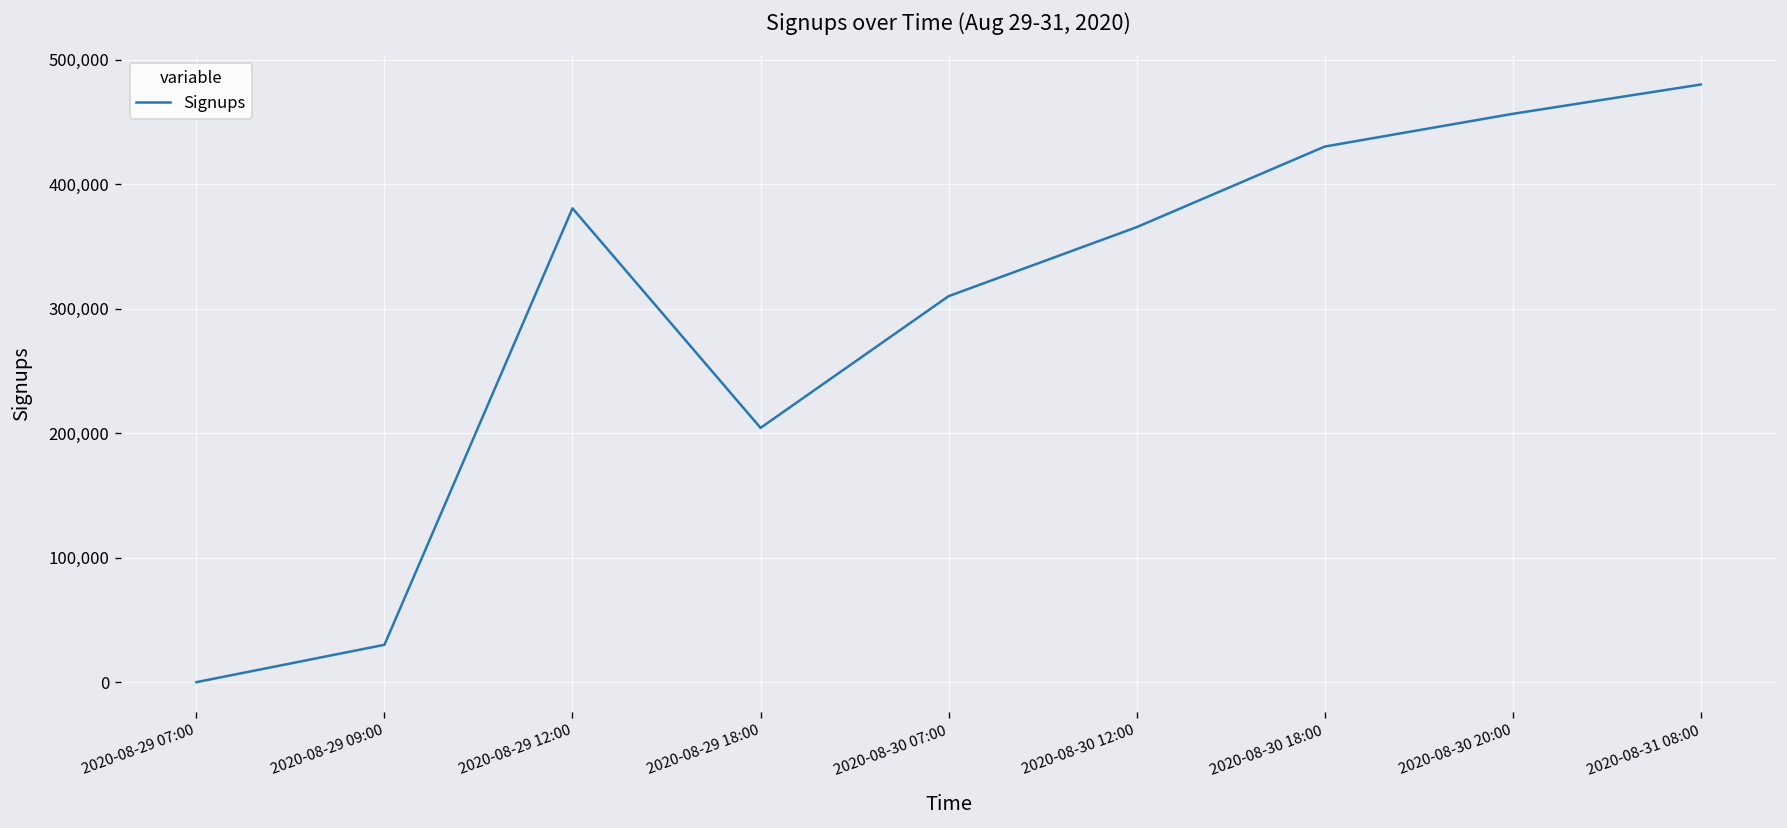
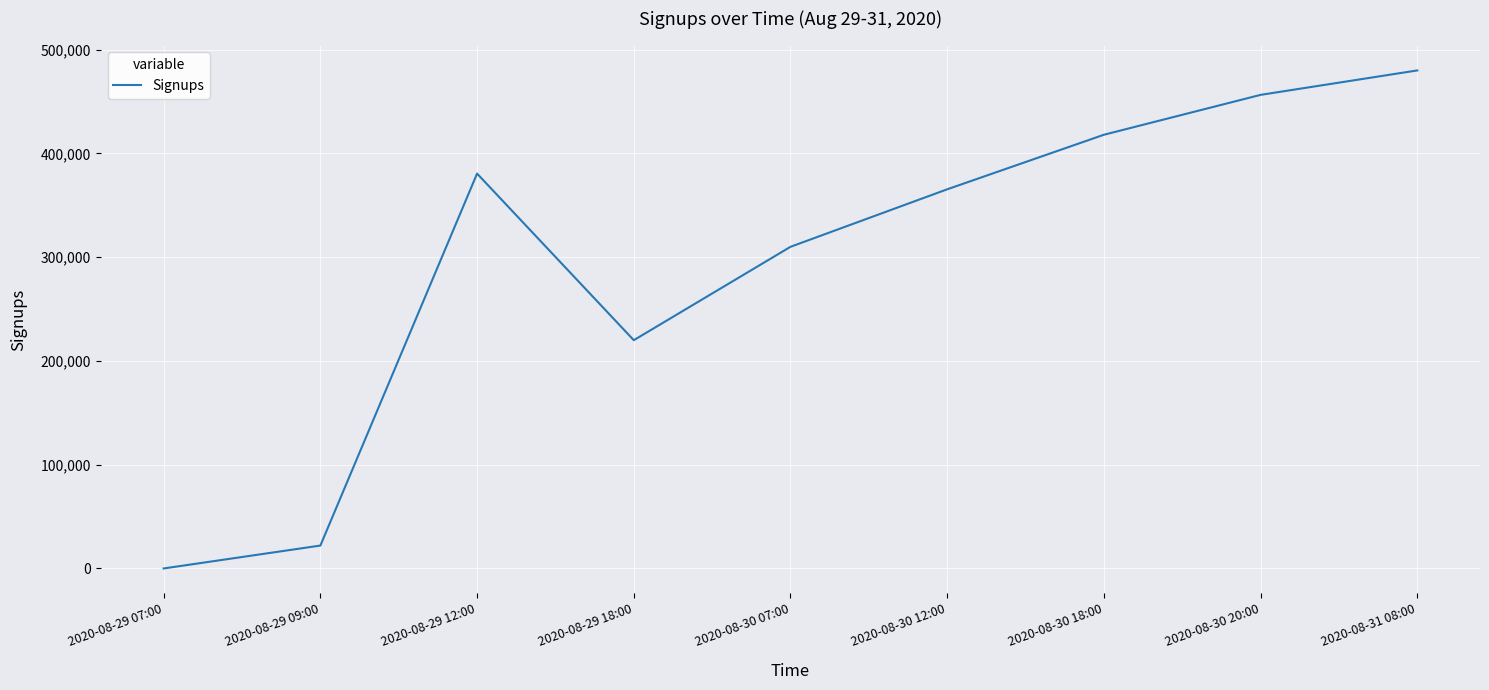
2020-08-29 09:00: 30,000 -> 22,000
2020-08-29 18:00: 204,000 -> 220,000
2020-08-30 18:00: 430,000 -> 418,000
